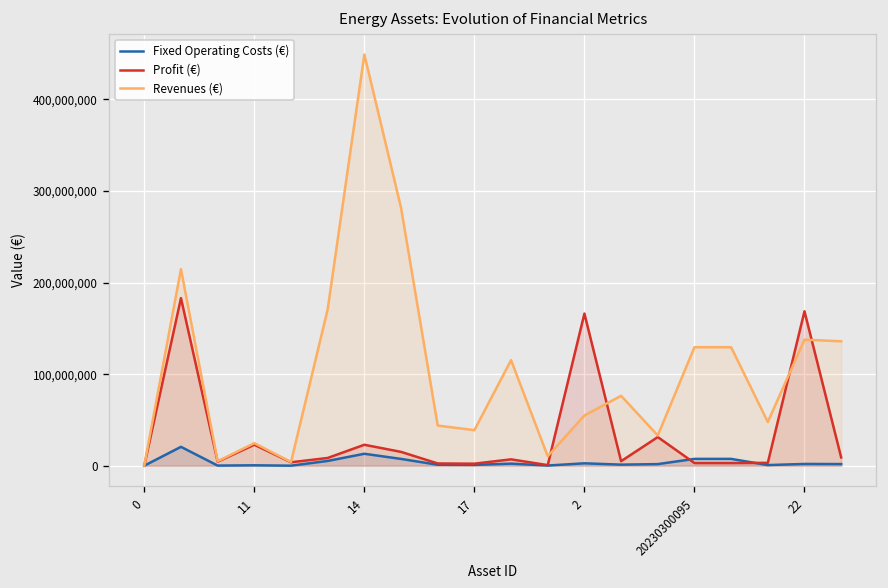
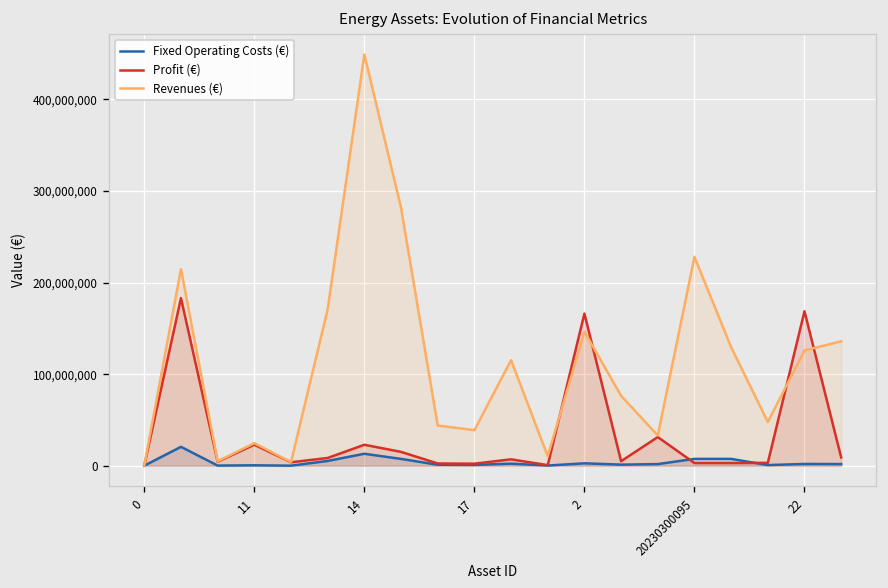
Revenues (€), 2: 50,000,000 -> 150,000,000
Revenues (€), 20230300095: 130,000,000 -> 230,000,000
Revenues (€), 22: 140,000,000 -> 130,000,000
